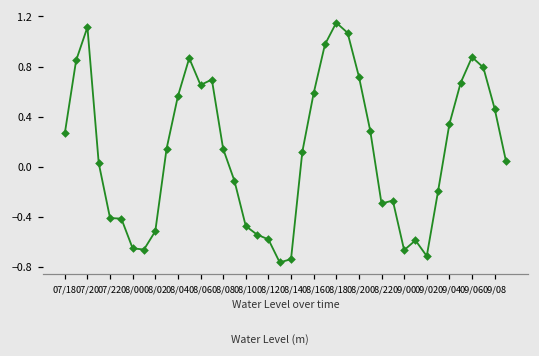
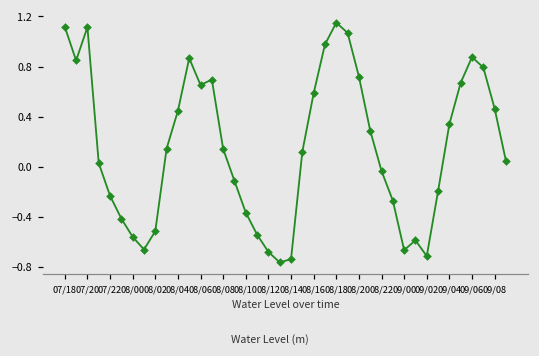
07/18: 0.27 -> 1.12
07/22: -0.41 -> -0.23
08/00: -0.65 -> -0.56
08/04: 0.56 -> 0.45
08/10: -0.47 -> -0.37
08/12: -0.58 -> -0.68
08/22: -0.29 -> -0.03
